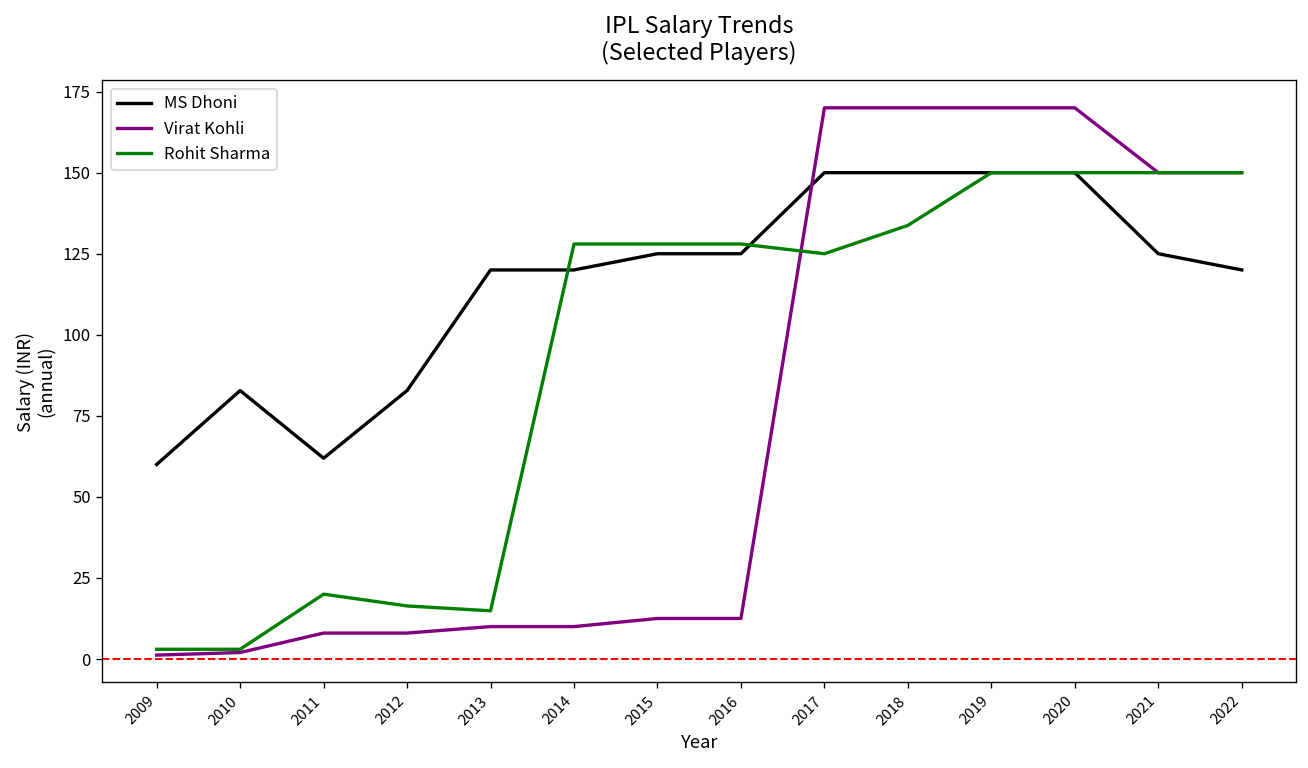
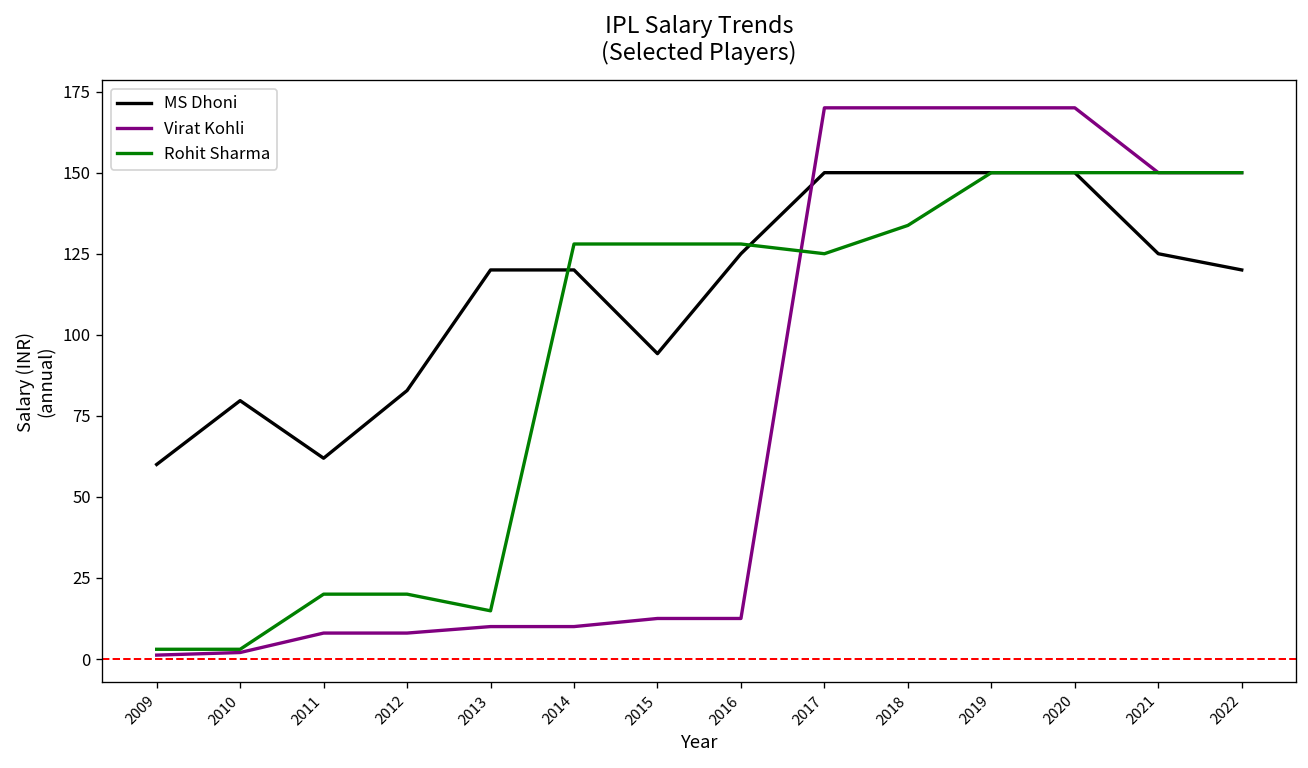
MS Dhoni, 2010: 83 -> 80
Rohit Sharma, 2012: 16 -> 20
MS Dhoni, 2015: 125 -> 94
